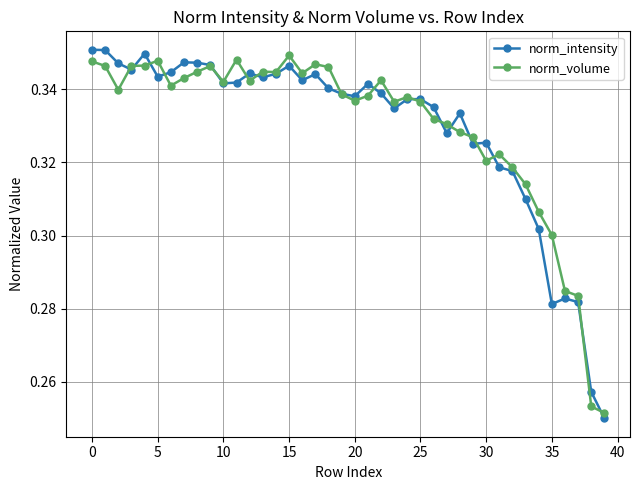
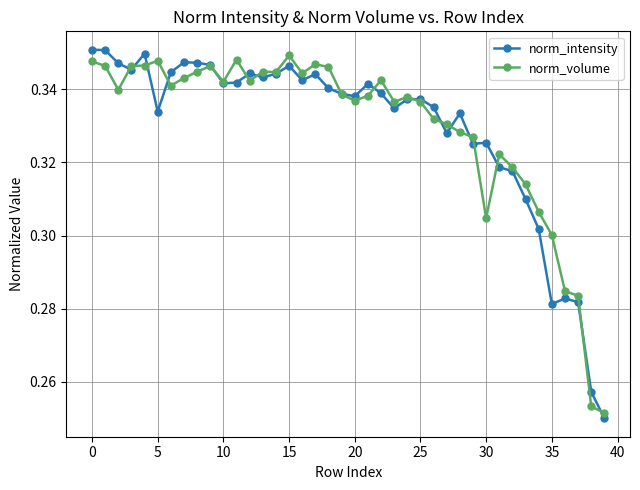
norm_intensity, 5: 0.343 -> 0.334
norm_volume, 30: 0.320 -> 0.305
